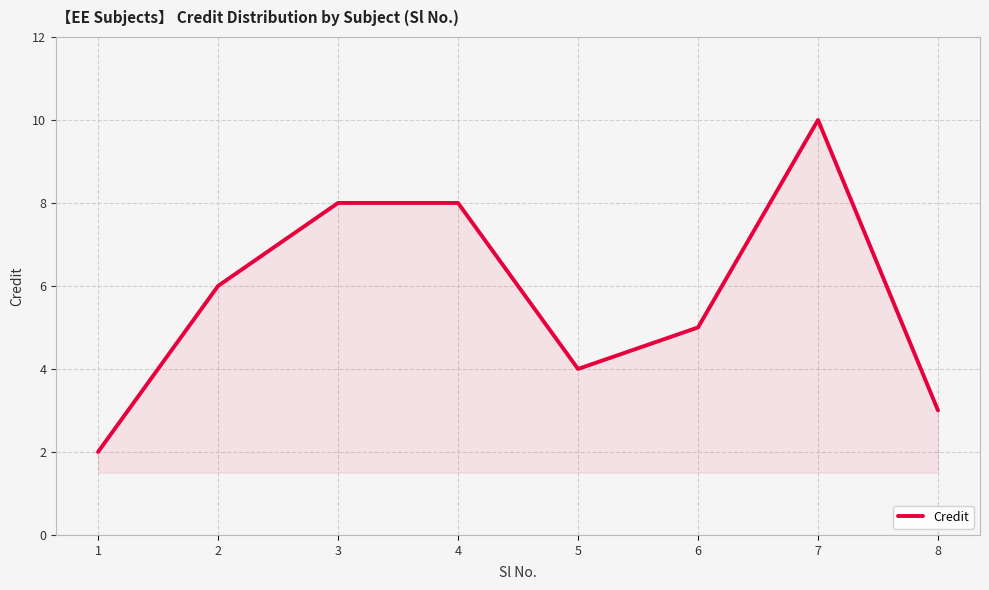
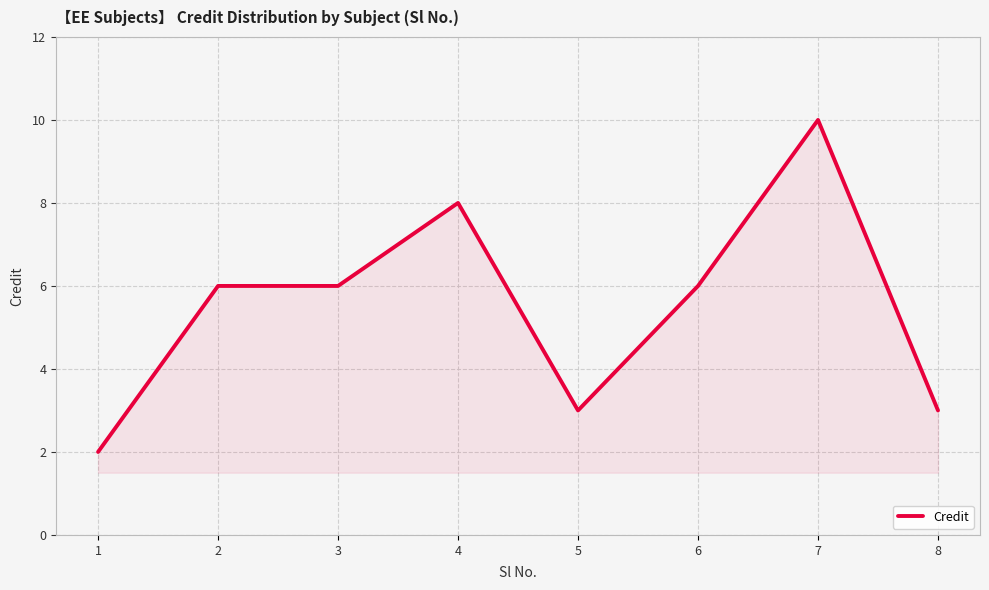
3: 8 -> 6
5: 4 -> 3
6: 5 -> 6
